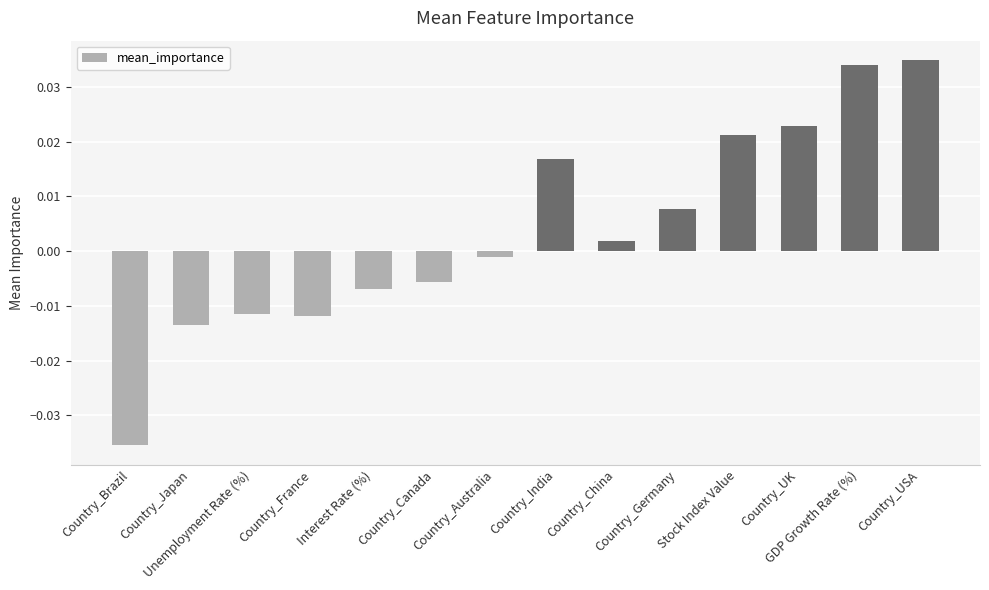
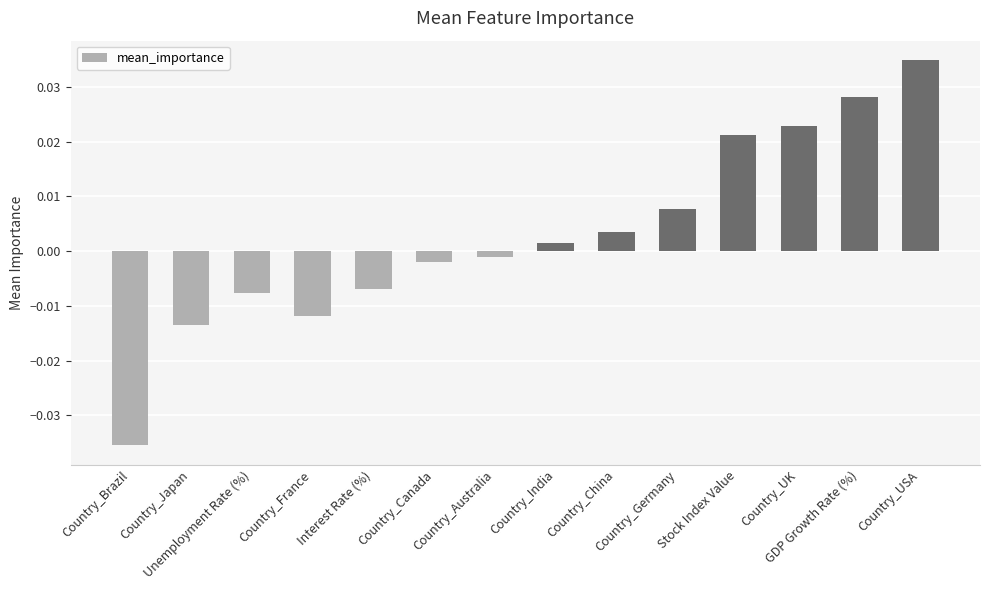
Unemployment Rate (%): -0.011 -> -0.008
Country_Canada: -0.006 -> -0.002
Country_India: 0.017 -> 0.002
Country_China: 0.002 -> 0.003
GDP Growth Rate (%): 0.034 -> 0.028
